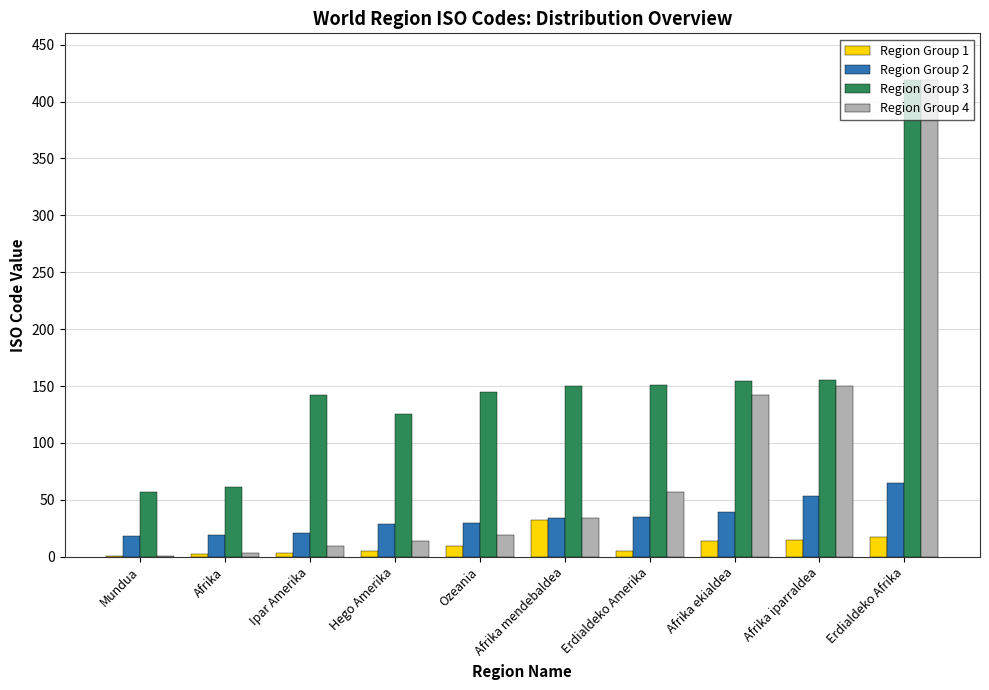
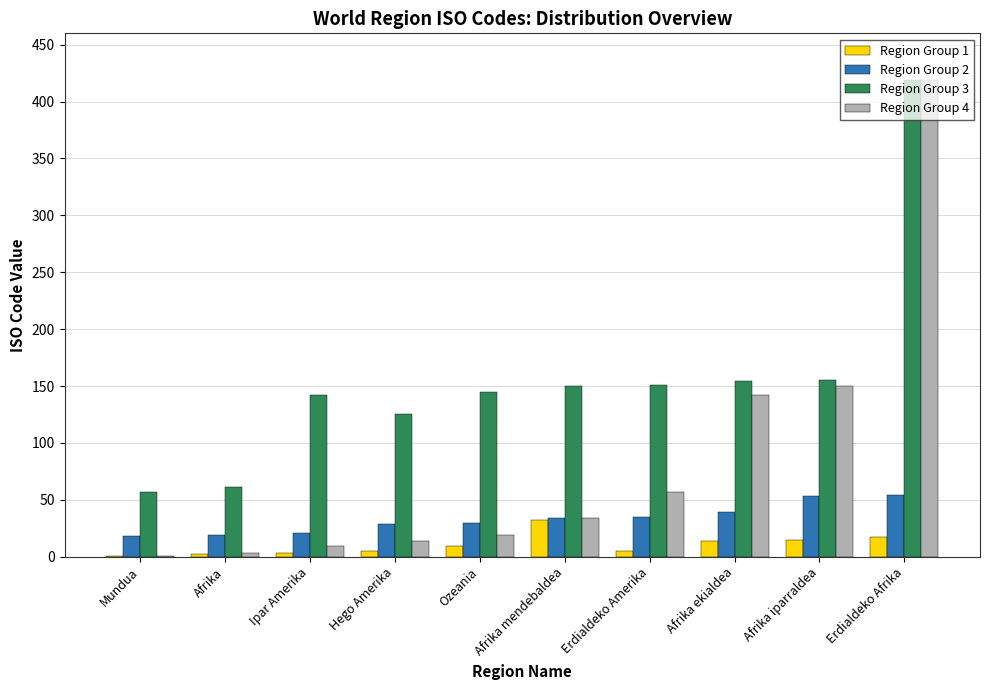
Region Group 2, Erdialdeko Afrika: 65 -> 54
